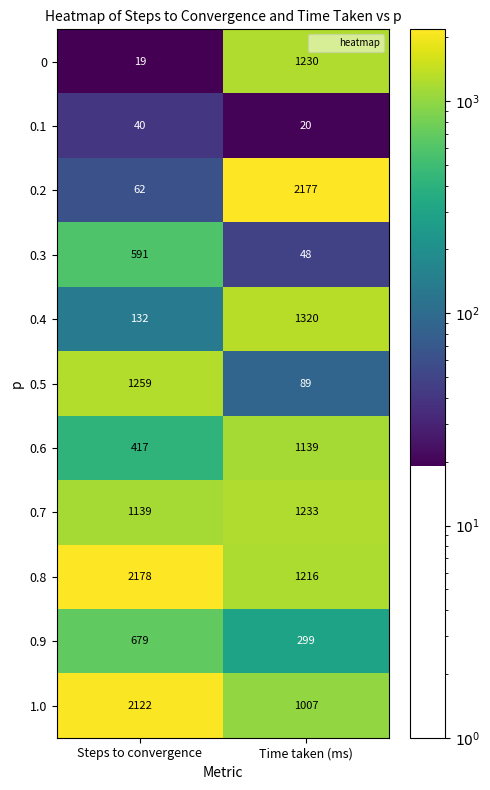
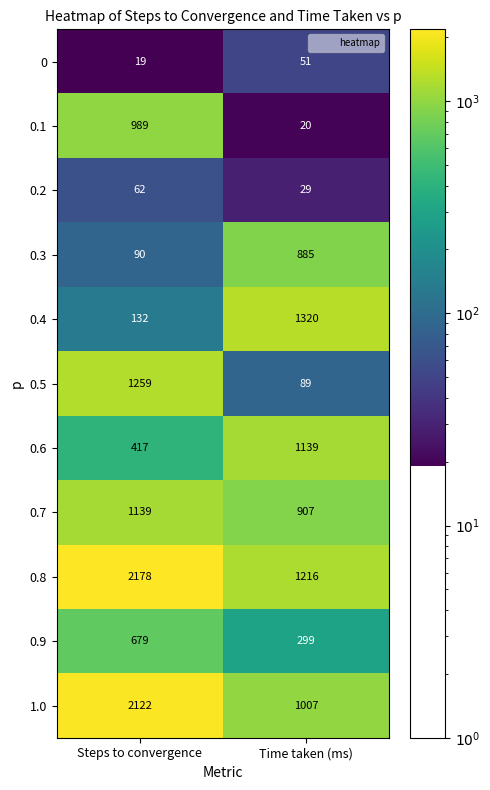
0, Time taken (ms): 1230 -> 51
0.1, Steps to convergence: 40 -> 989
0.2, Time taken (ms): 2177 -> 29
0.3, Steps to convergence: 591 -> 90
0.3, Time taken (ms): 48 -> 885
0.7, Time taken (ms): 1233 -> 907
